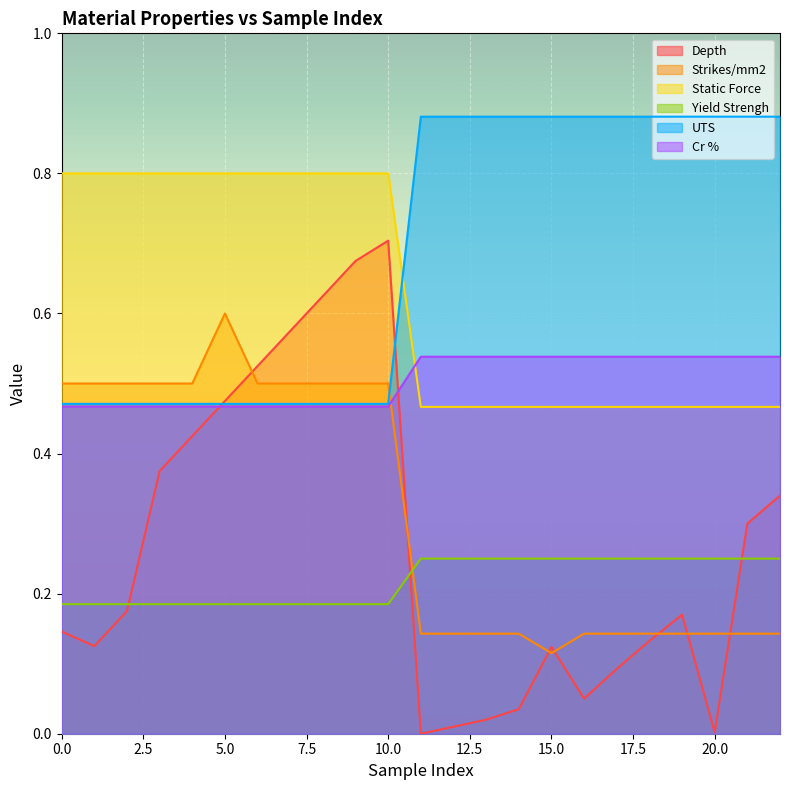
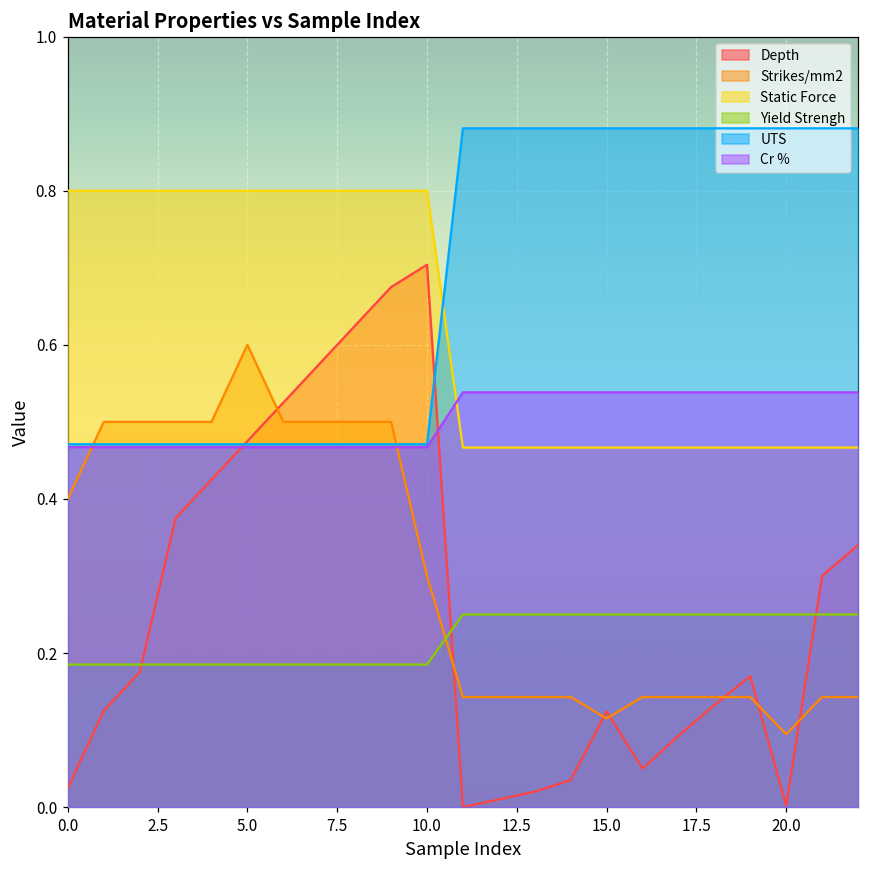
Depth, 0.0: 0.15 -> 0.03
Strikes/mm2, 0.0: 0.5 -> 0.4
Strikes/mm2, 10.0: 0.5 -> 0.3
Strikes/mm2, 20.0: 0.14 -> 0.09
